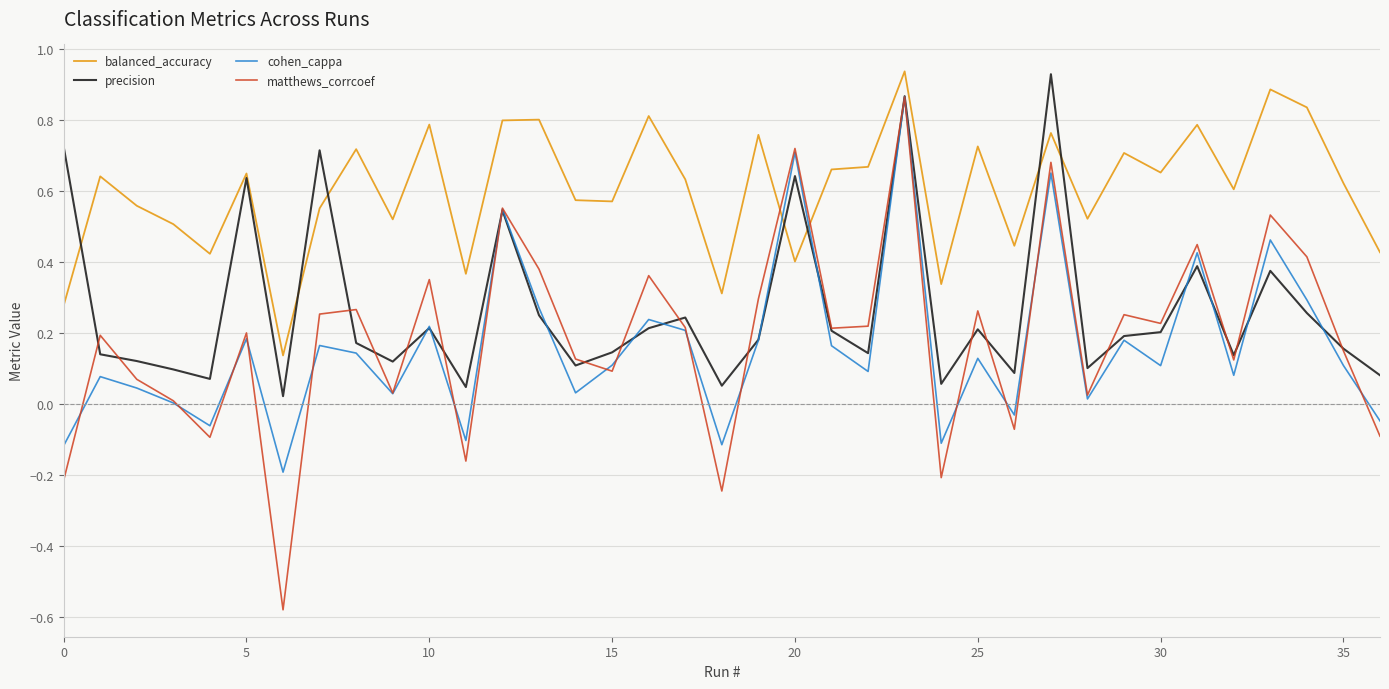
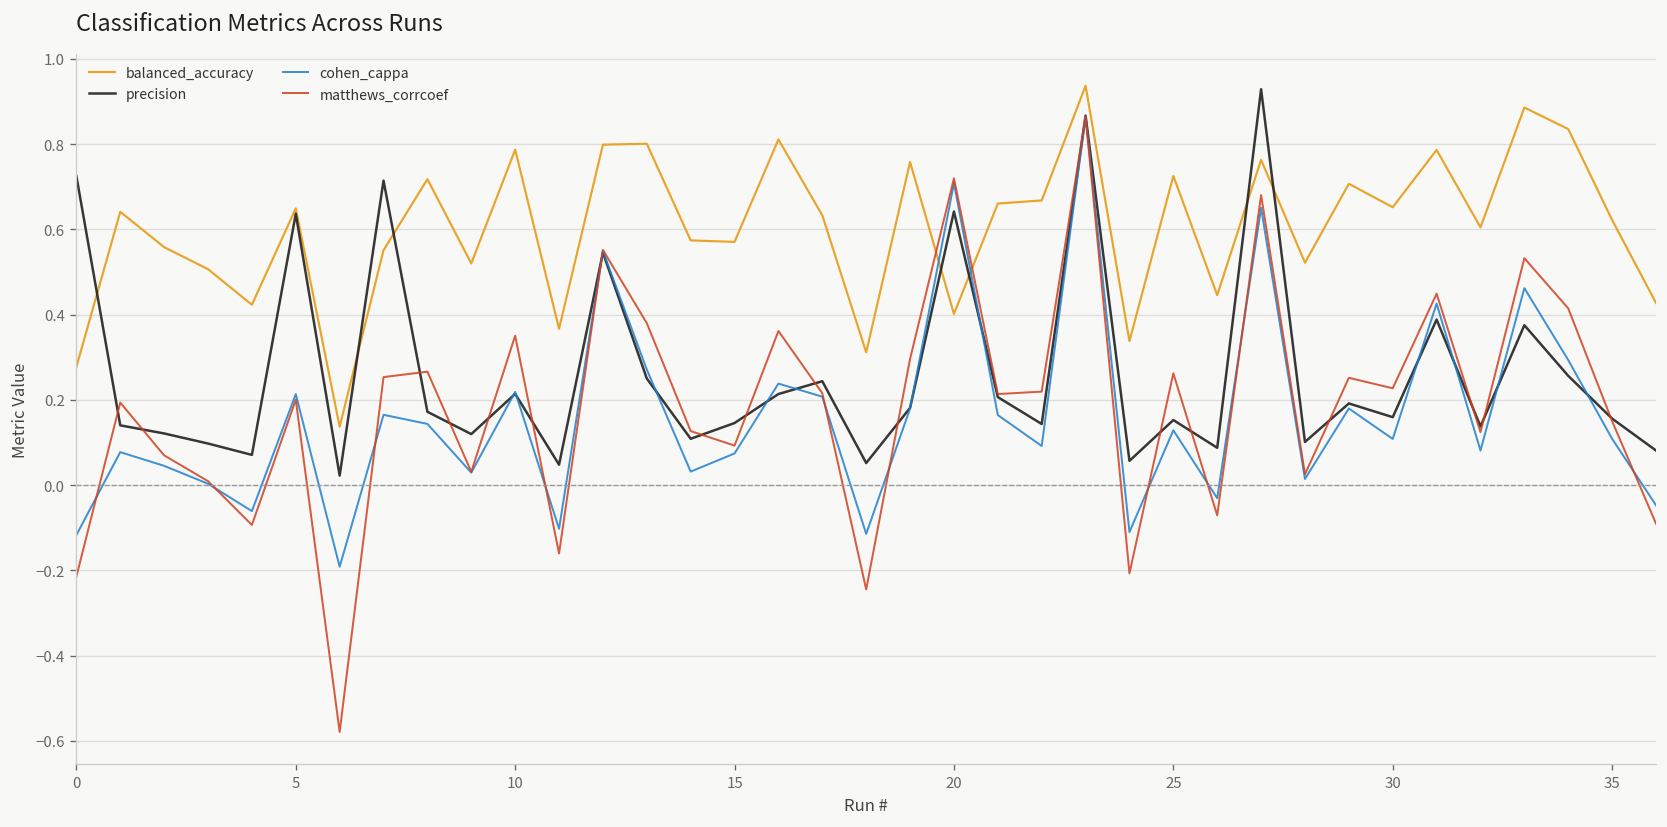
cohen_cappa, 5: 0.18 -> 0.21
cohen_cappa, 15: 0.11 -> 0.07
precision, 25: 0.21 -> 0.15
precision, 30: 0.20 -> 0.16
